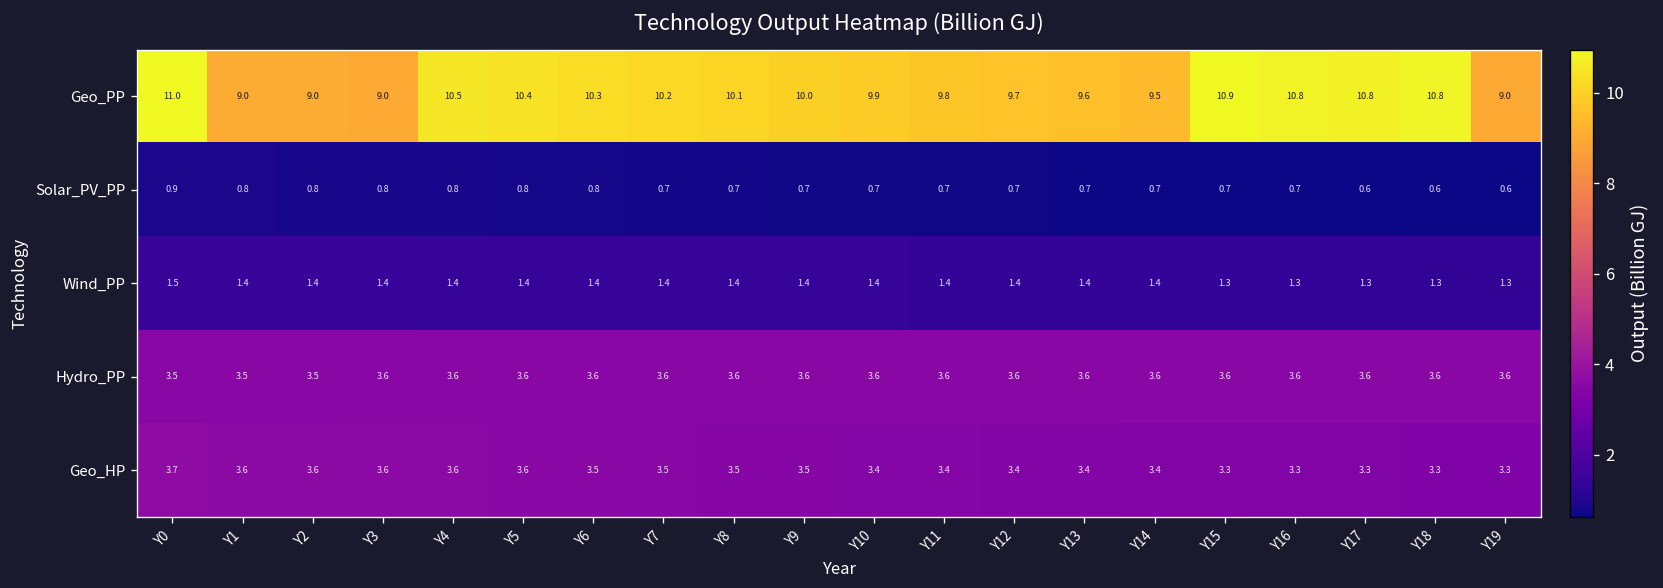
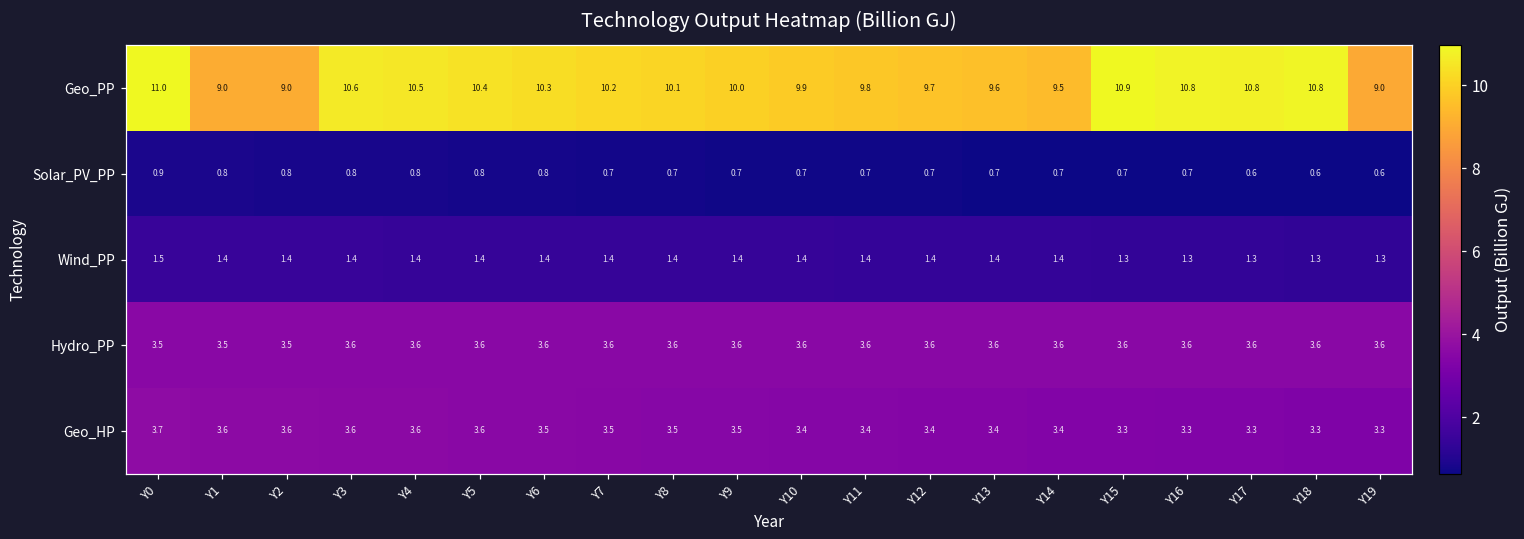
Geo_PP, Y3: 9.0 -> 10.6
